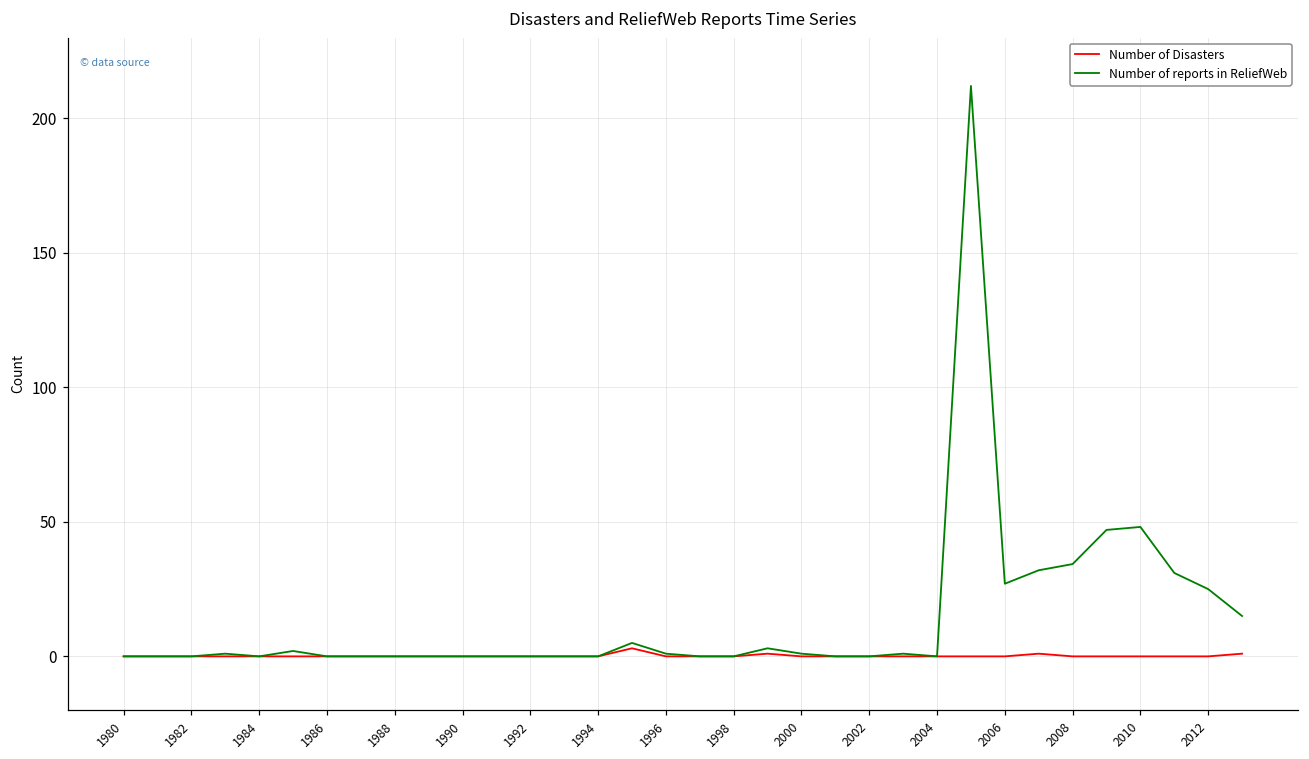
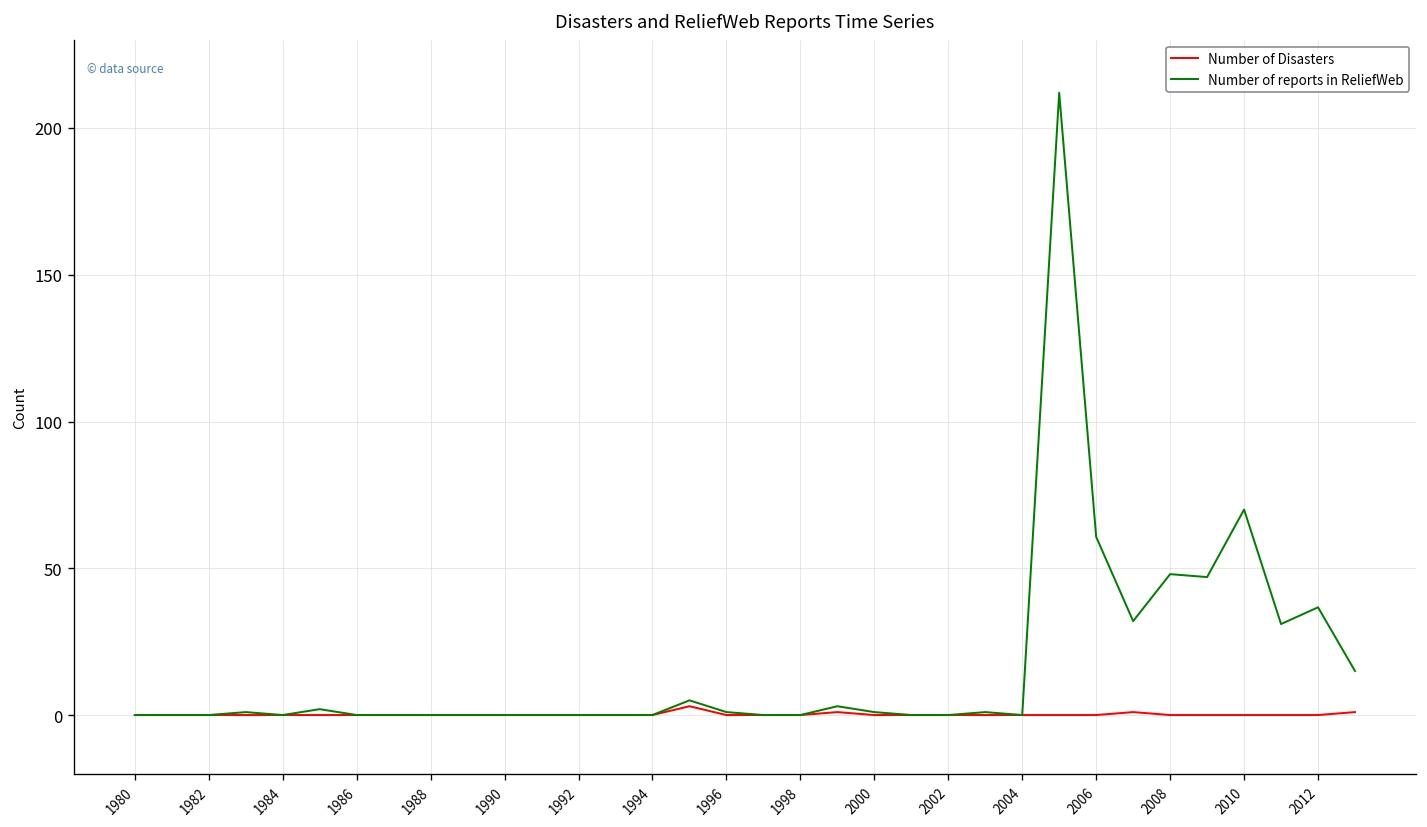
Number of reports in ReliefWeb, 2006: 27 -> 61
Number of reports in ReliefWeb, 2008: 34 -> 48
Number of reports in ReliefWeb, 2010: 48 -> 70
Number of reports in ReliefWeb, 2012: 25 -> 37
